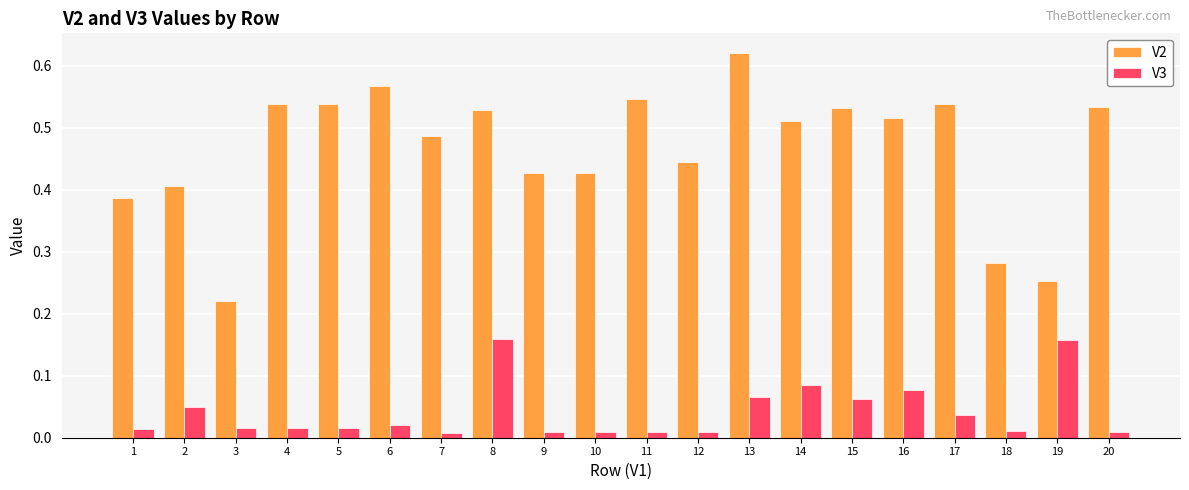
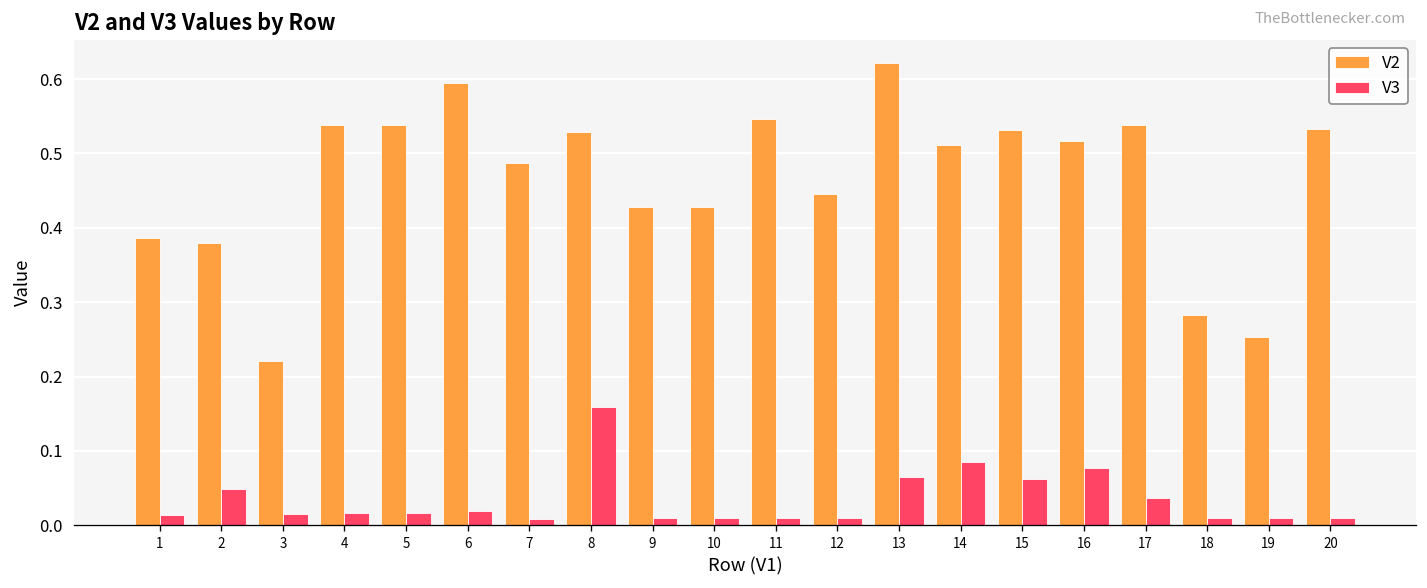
V2, 2: 0.41 -> 0.38
V2, 6: 0.57 -> 0.59
V3, 19: 0.16 -> 0.01
